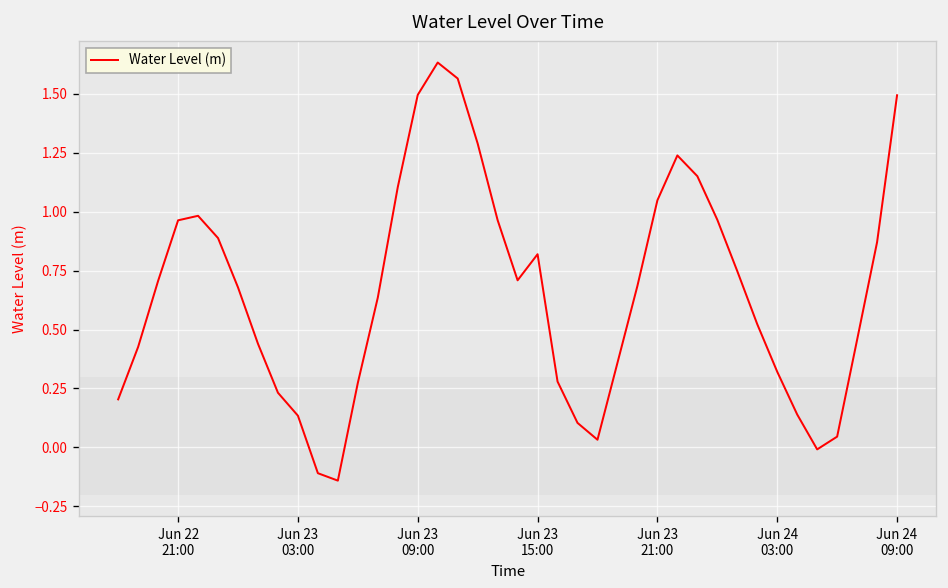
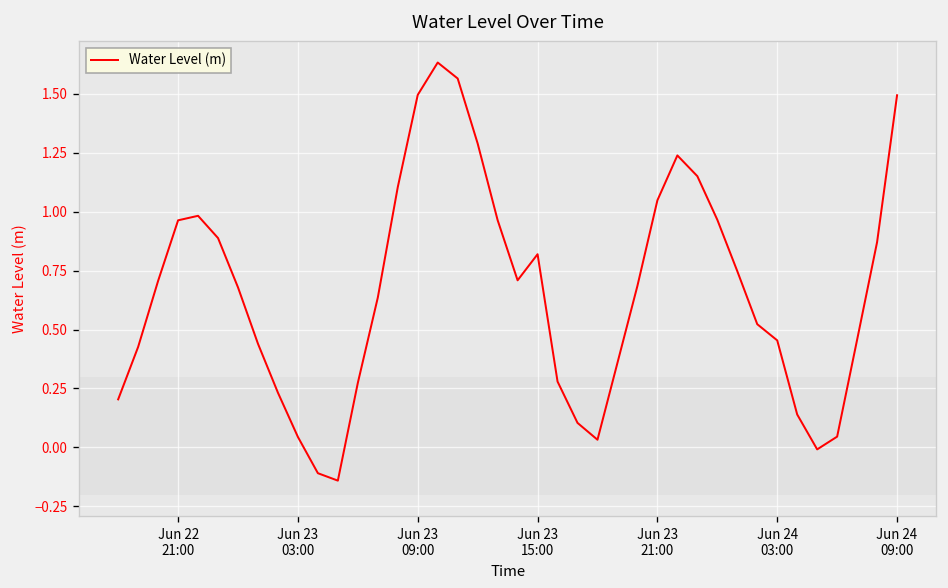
Jun 23 03:00: 0.13 -> 0.04
Jun 24 03:00: 0.32 -> 0.45
